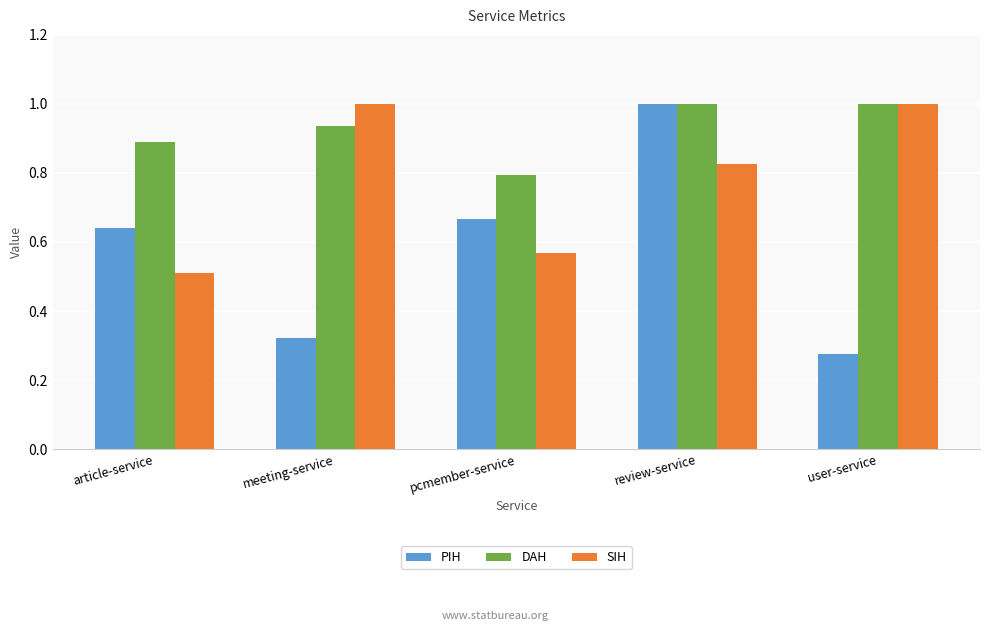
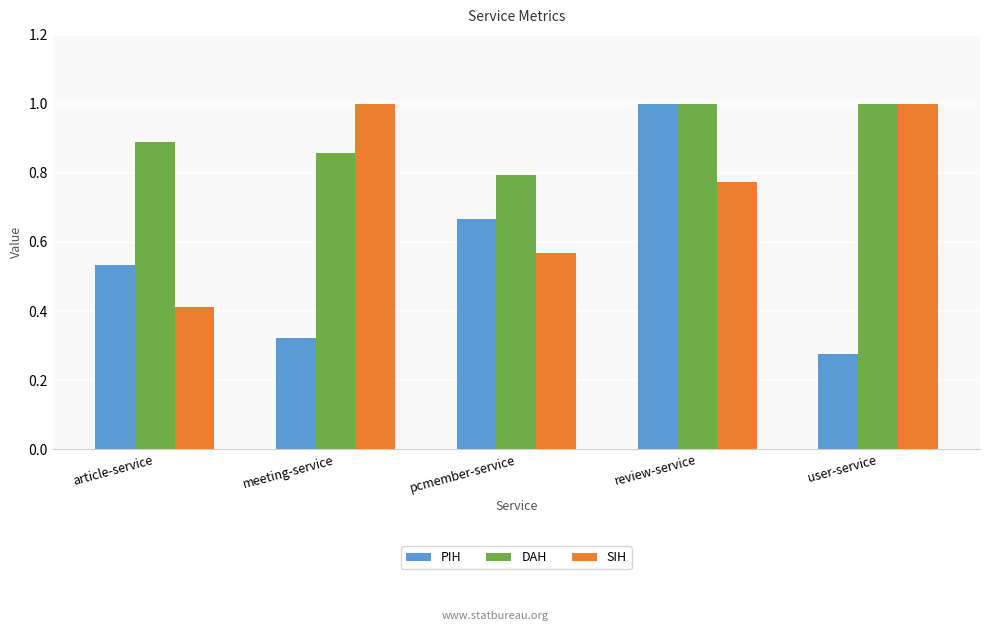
PIH, article-service: 0.64 -> 0.53
SIH, article-service: 0.51 -> 0.41
DAH, meeting-service: 0.94 -> 0.86
SIH, review-service: 0.83 -> 0.78
